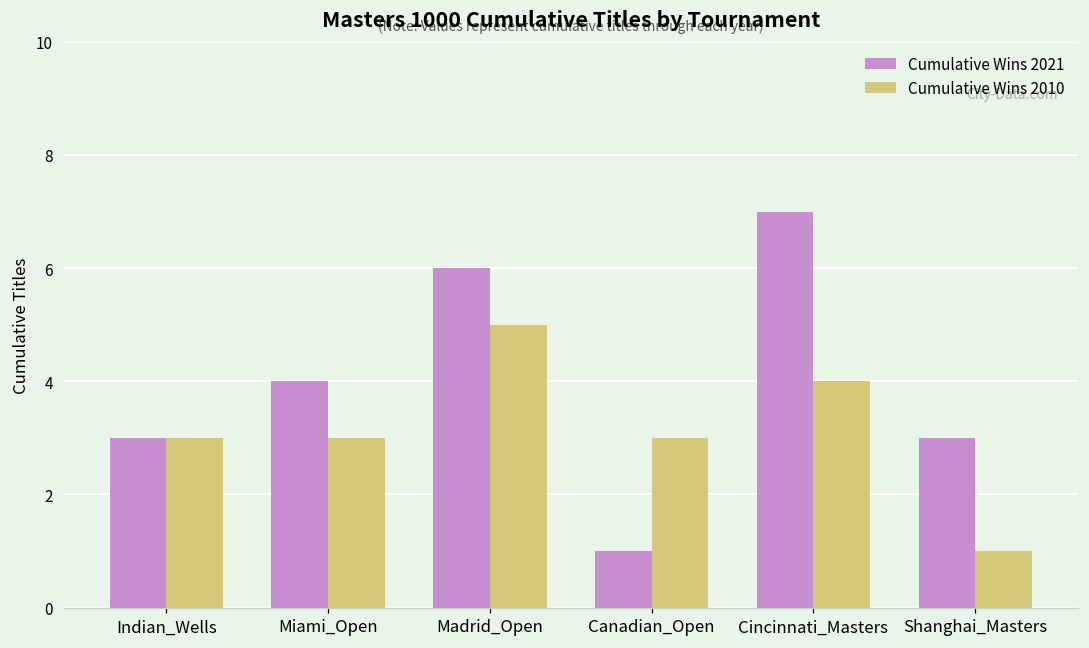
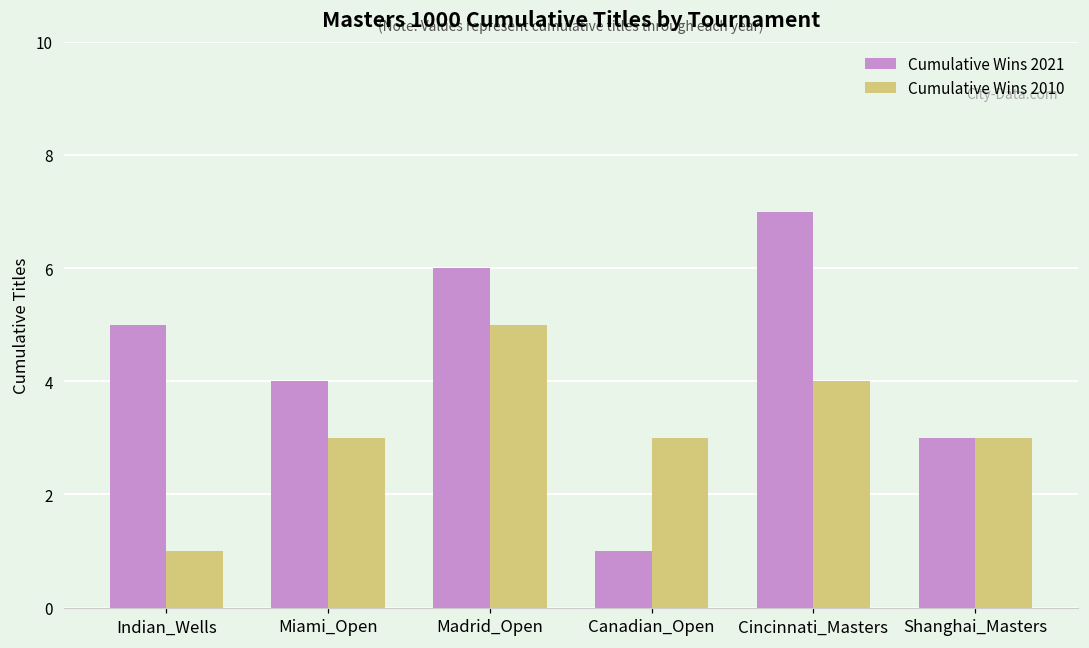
Cumulative Wins 2021, Indian_Wells: 3 -> 5
Cumulative Wins 2010, Indian_Wells: 3 -> 1
Cumulative Wins 2010, Shanghai_Masters: 1 -> 3
